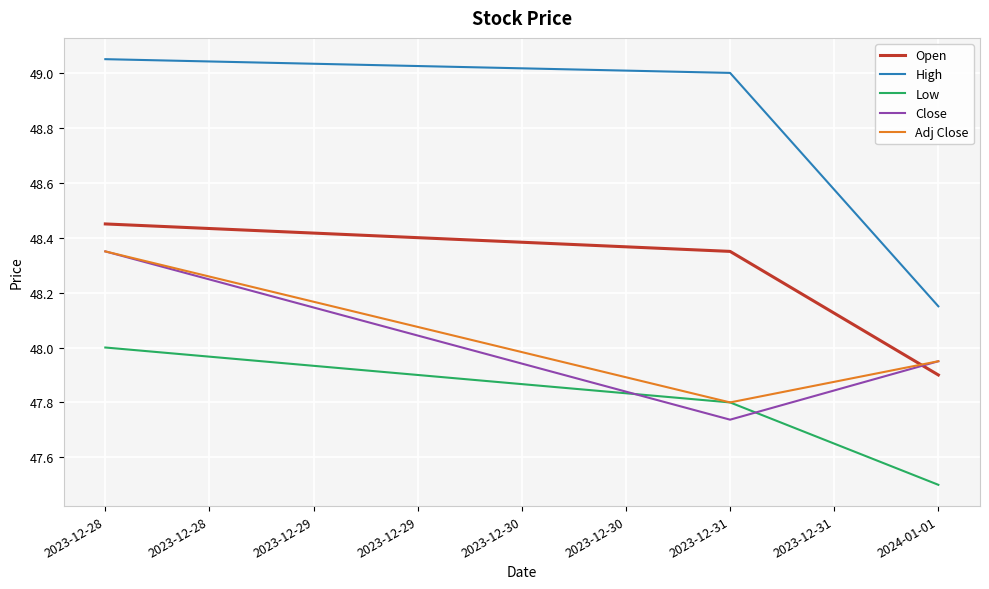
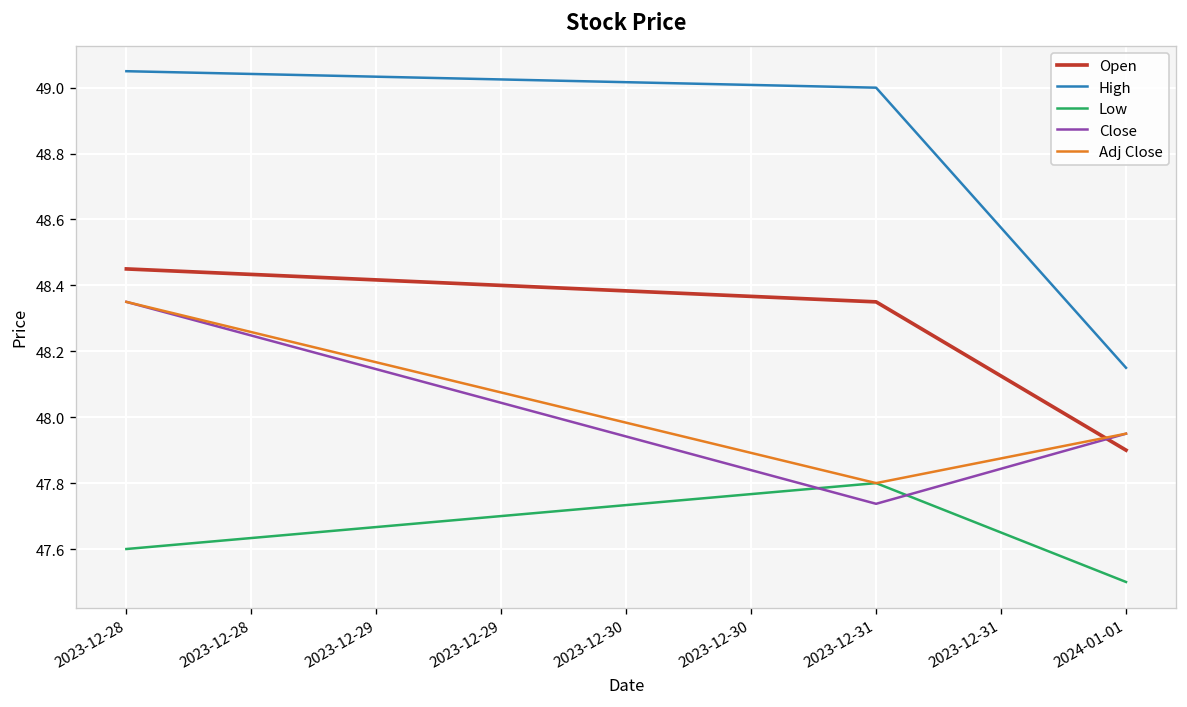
Low, 2023-12-28: 48.0 -> 47.6
